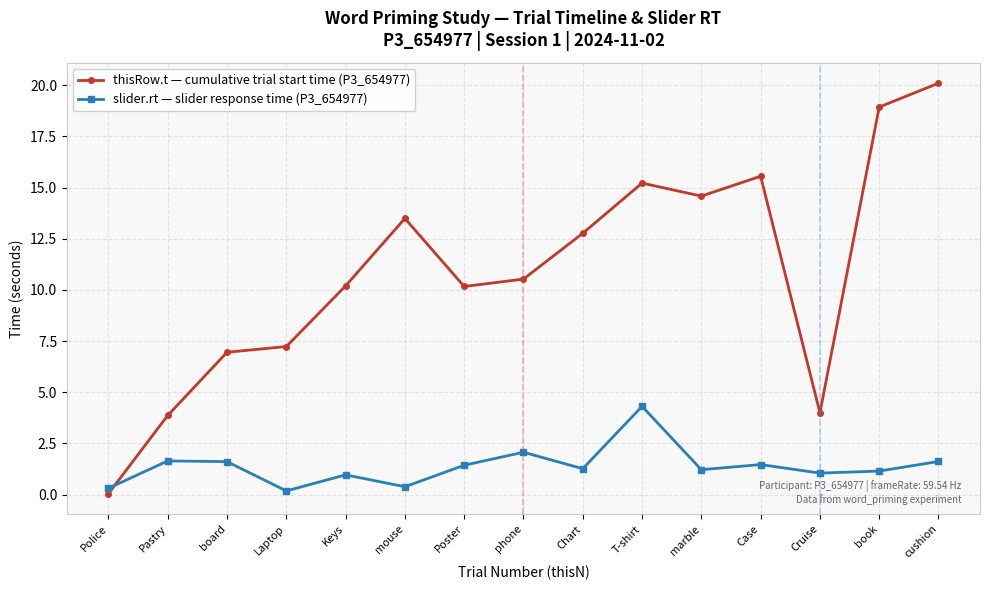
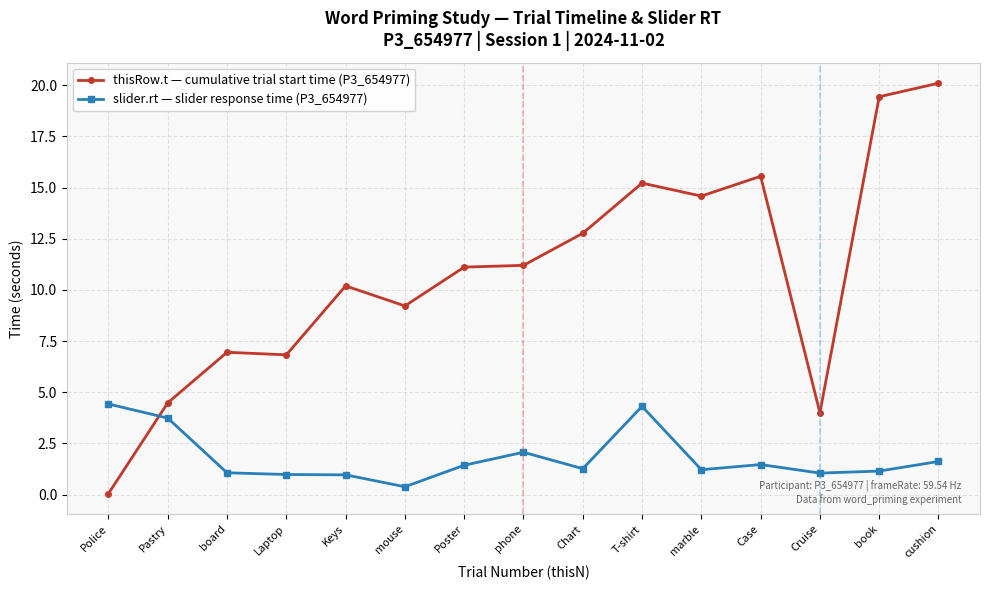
slider.rt — slider response time (P3_654977), Police: 0.3 -> 4.4
thisRow.t — cumulative trial start time (P3_654977), Pastry: 3.9 -> 4.5
slider.rt — slider response time (P3_654977), Pastry: 1.6 -> 3.7
slider.rt — slider response time (P3_654977), board: 1.6 -> 1.1
thisRow.t — cumulative trial start time (P3_654977), Laptop: 7.2 -> 6.8
slider.rt — slider response time (P3_654977), Laptop: 0.2 -> 1.0
thisRow.t — cumulative trial start time (P3_654977), mouse: 13.5 -> 9.2
thisRow.t — cumulative trial start time (P3_654977), Poster: 10.2 -> 11.1
thisRow.t — cumulative trial start time (P3_654977), phone: 10.5 -> 11.2
thisRow.t — cumulative trial start time (P3_654977), book: 18.9 -> 19.4
